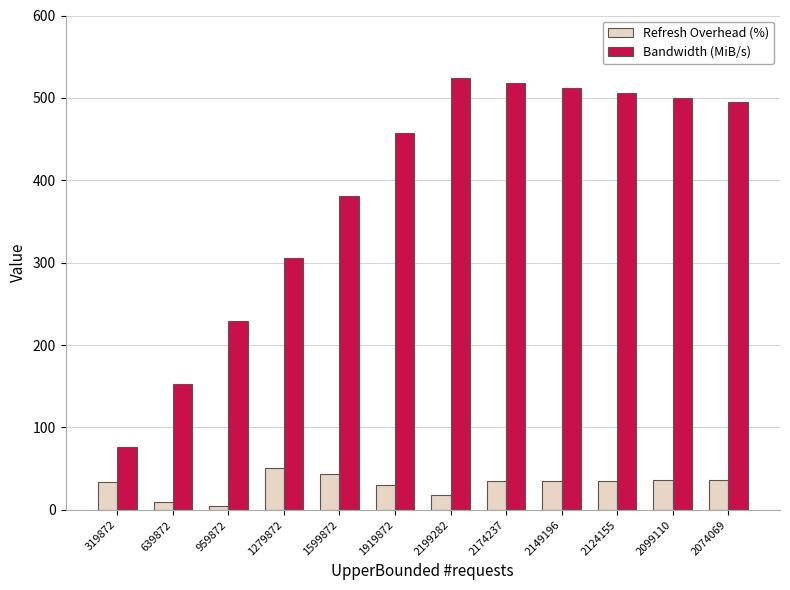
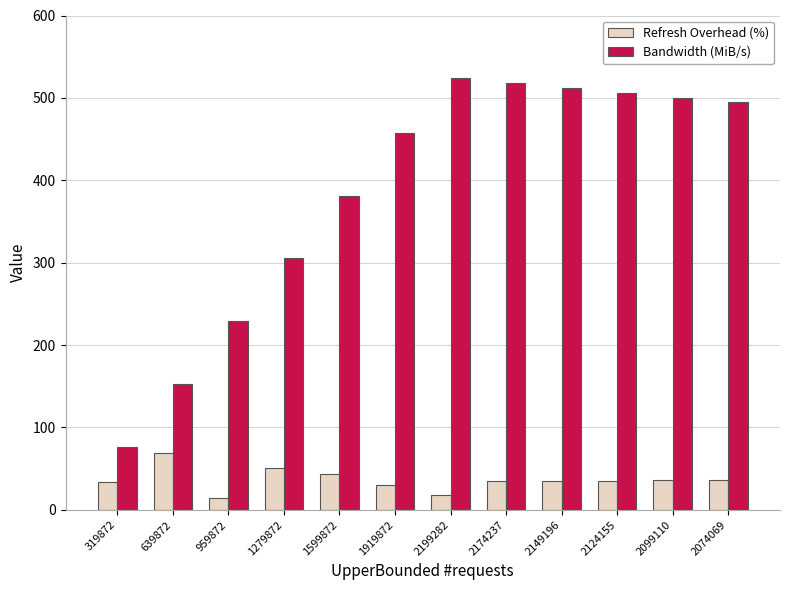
Refresh Overhead (%), 639872: 10 -> 70
Refresh Overhead (%), 959872: 5 -> 15
